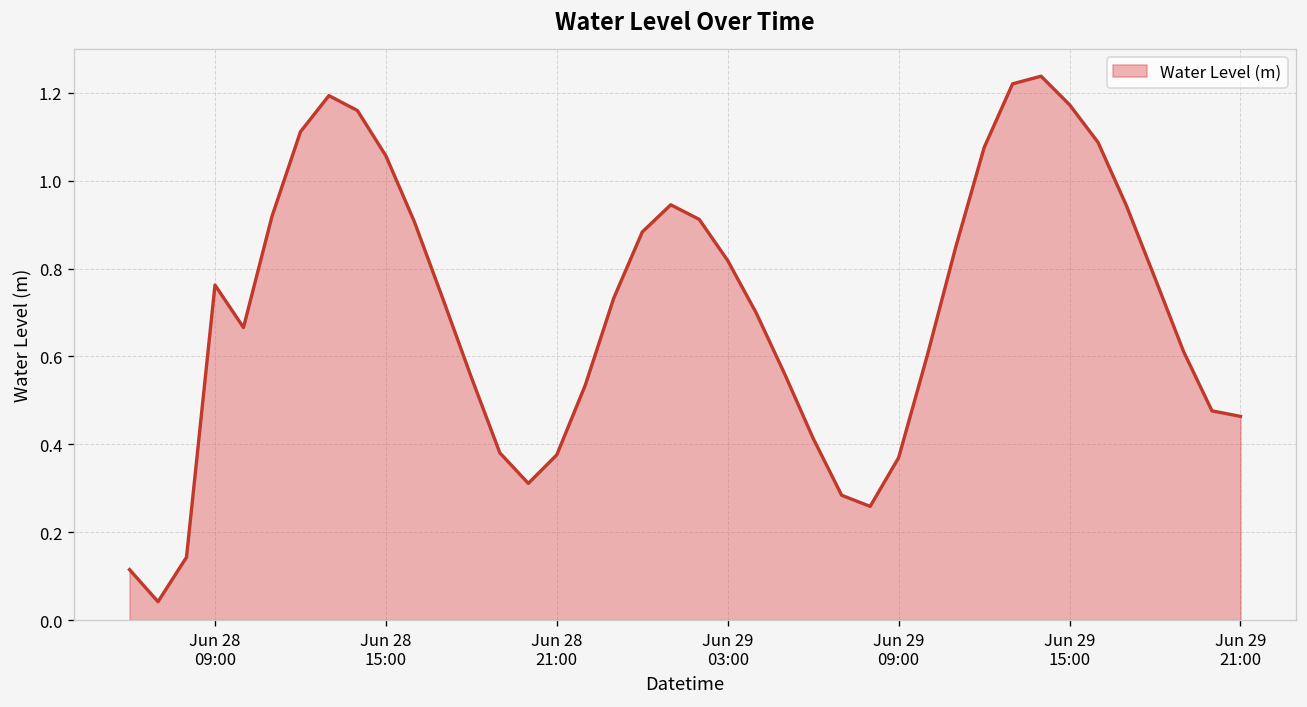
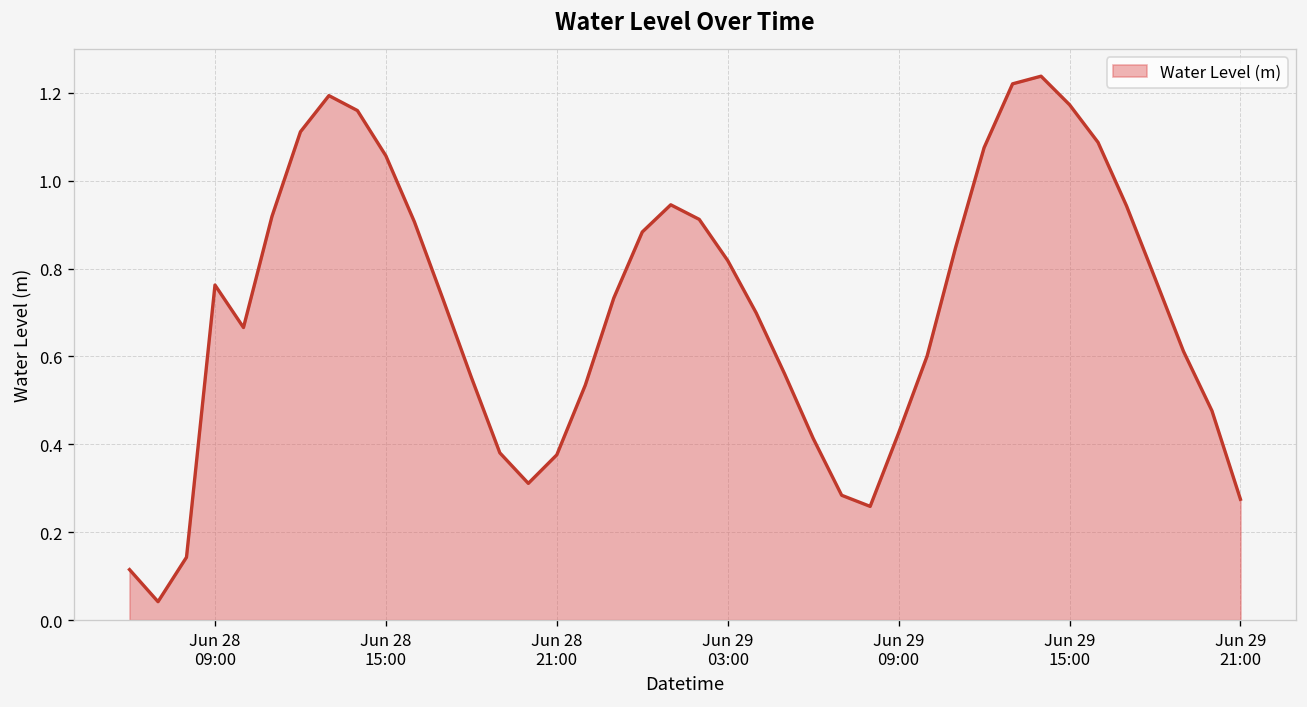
Jun 29 09:00: 0.37 -> 0.43
Jun 29 21:00: 0.46 -> 0.27
